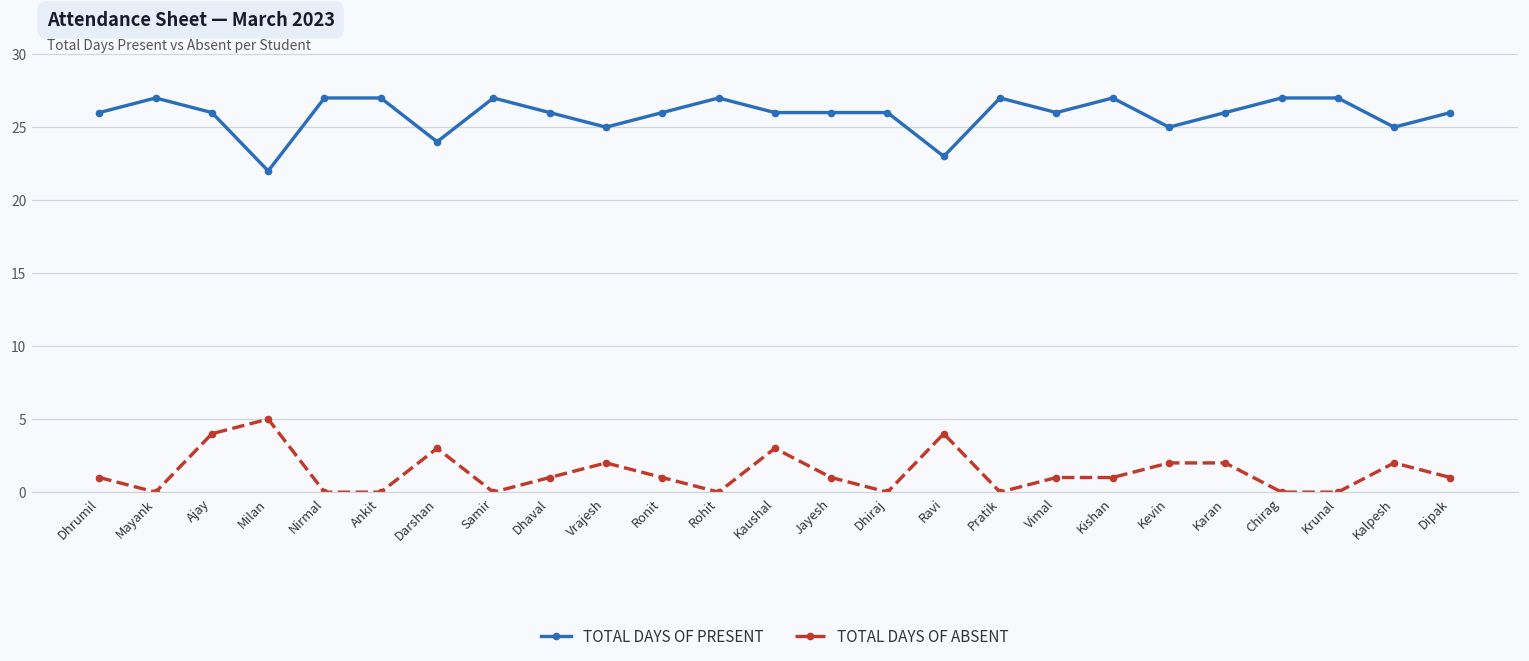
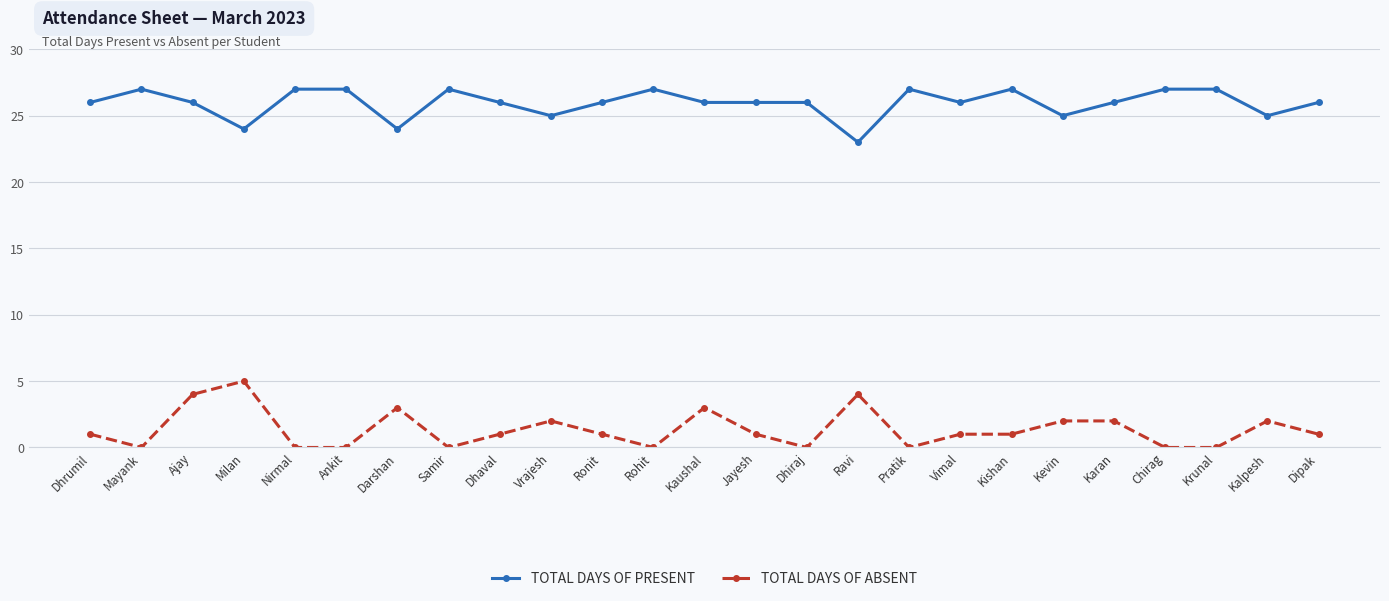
TOTAL DAYS OF PRESENT, Milan: 22 -> 24
